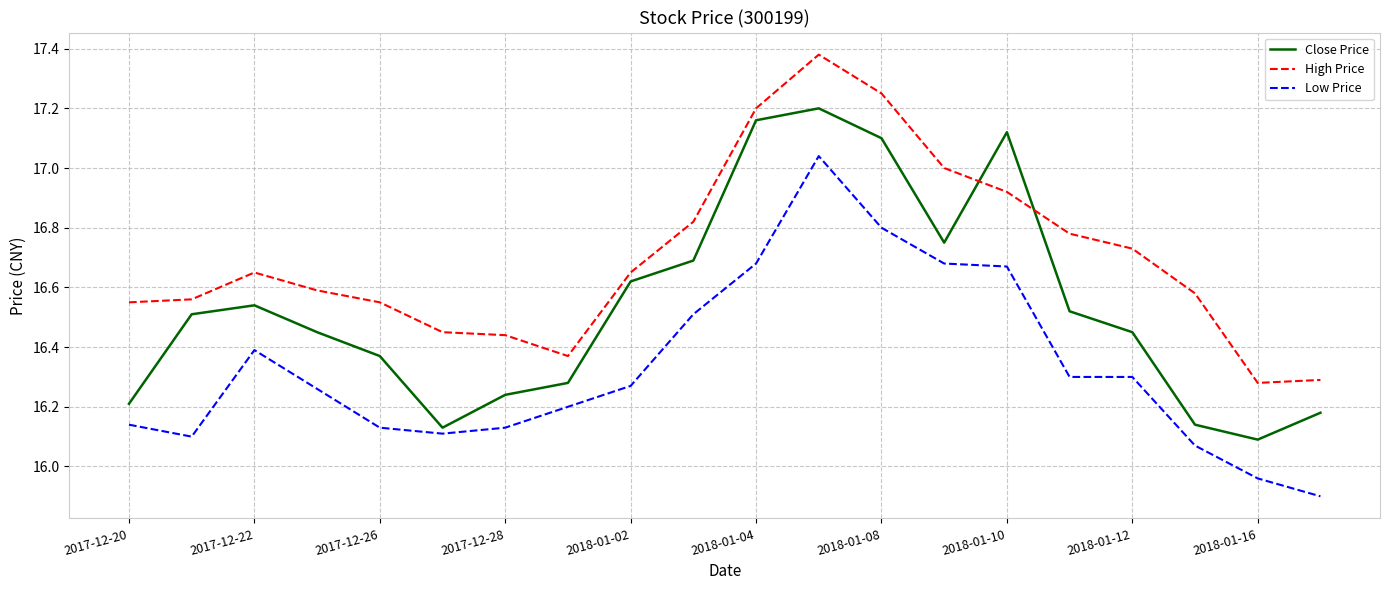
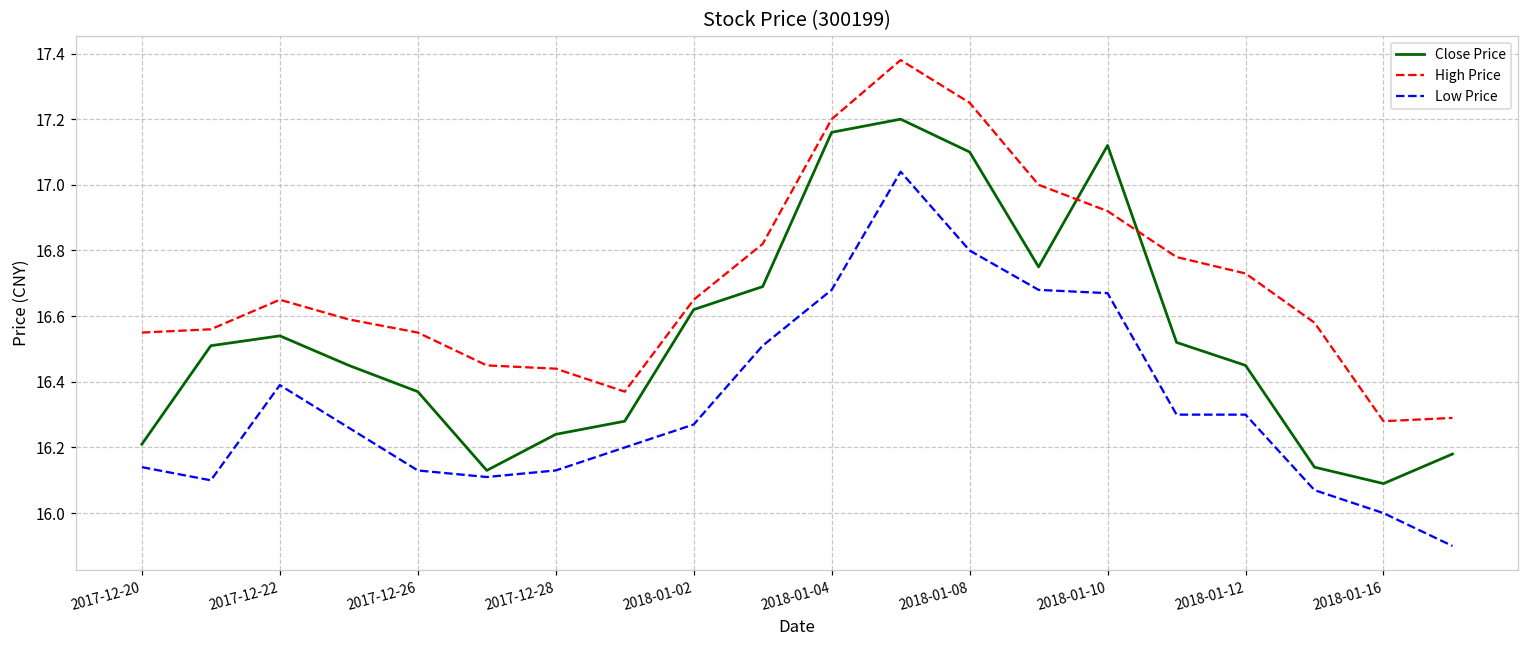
Low Price, 2018-01-16: 15.96 -> 16.00
